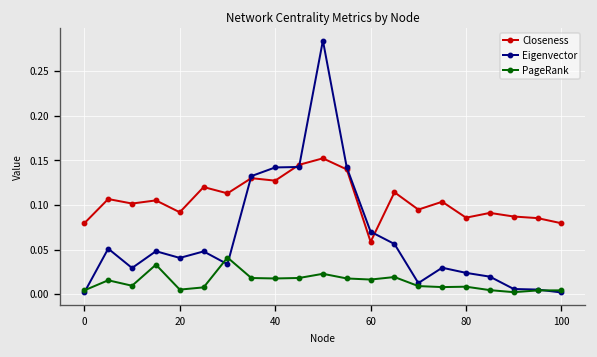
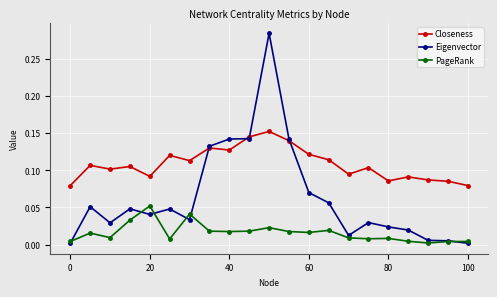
PageRank, 20: 0.01 -> 0.05
Closeness, 60: 0.06 -> 0.12
